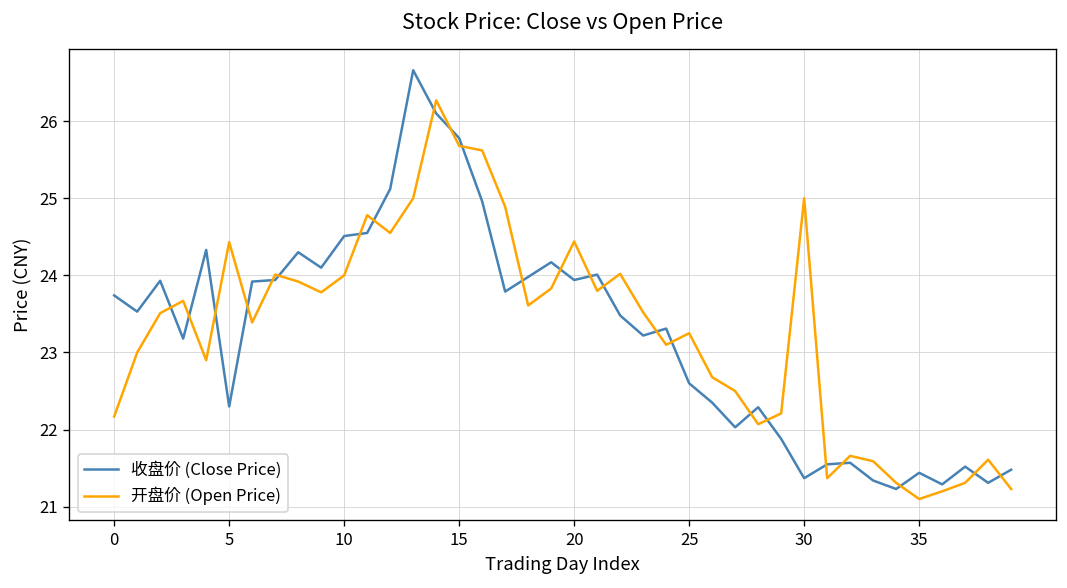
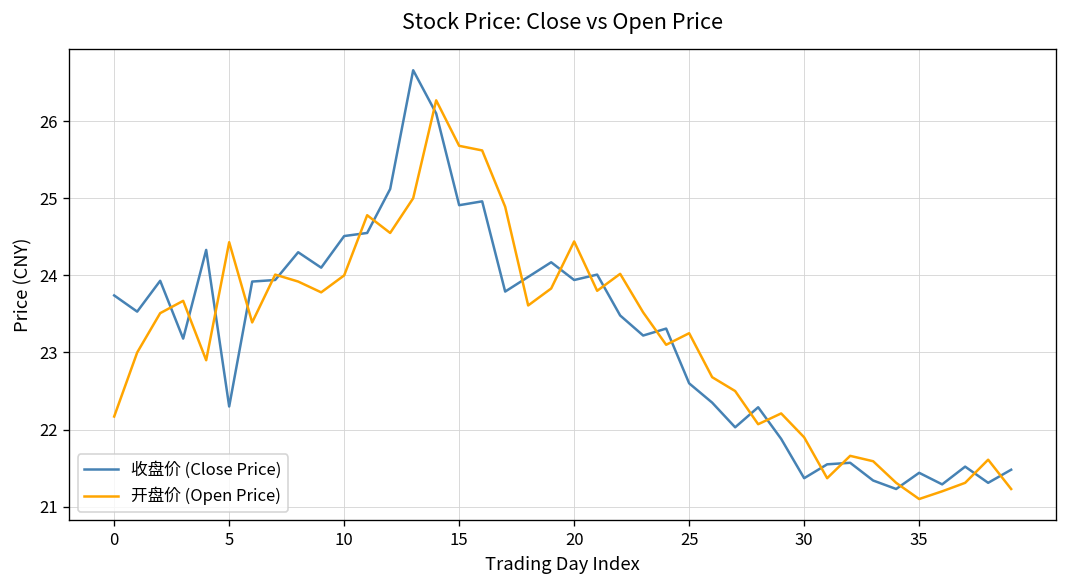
收盘价 (Close Price), 15: 25.8 -> 24.9
开盘价 (Open Price), 30: 25.0 -> 21.9
